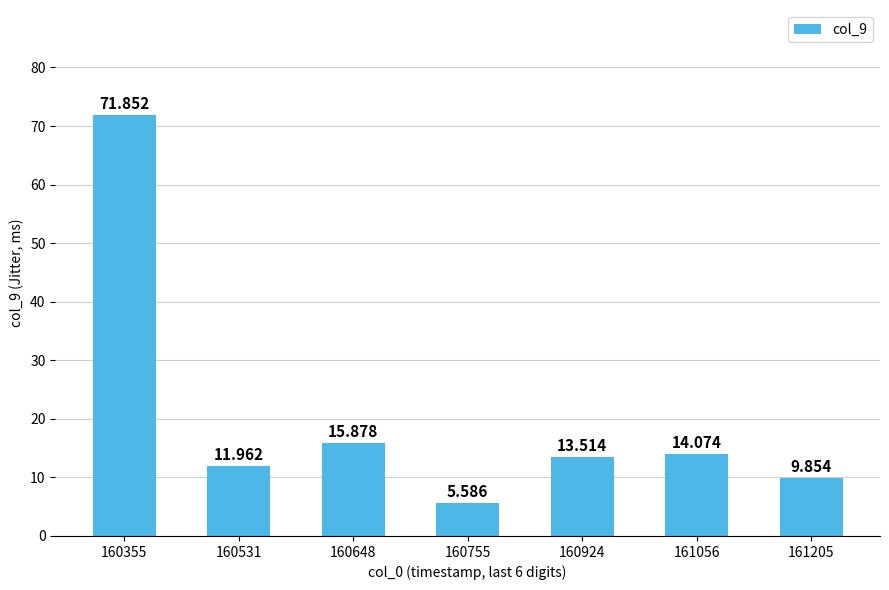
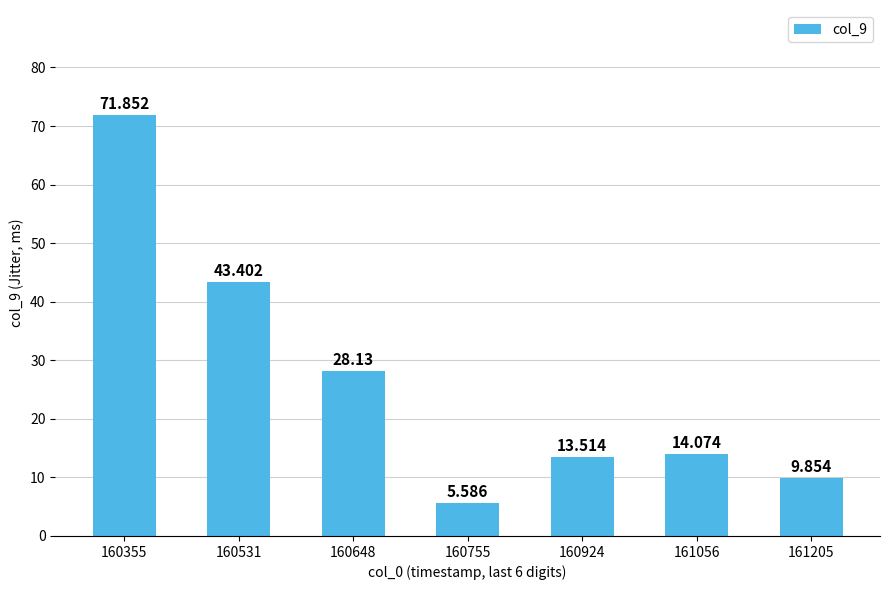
160531: 11.962 -> 43.402
160648: 15.878 -> 28.13
